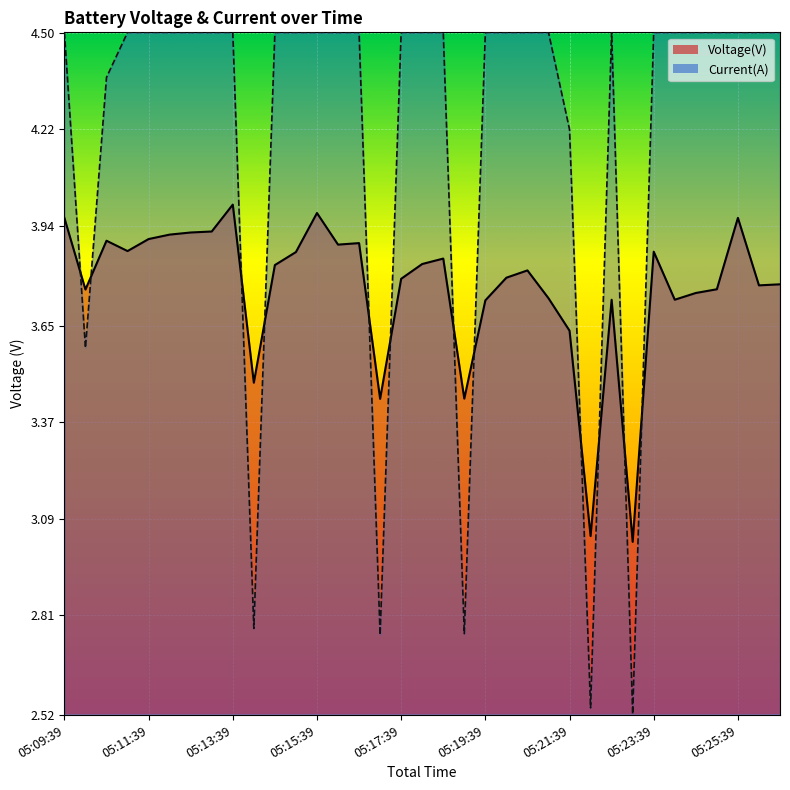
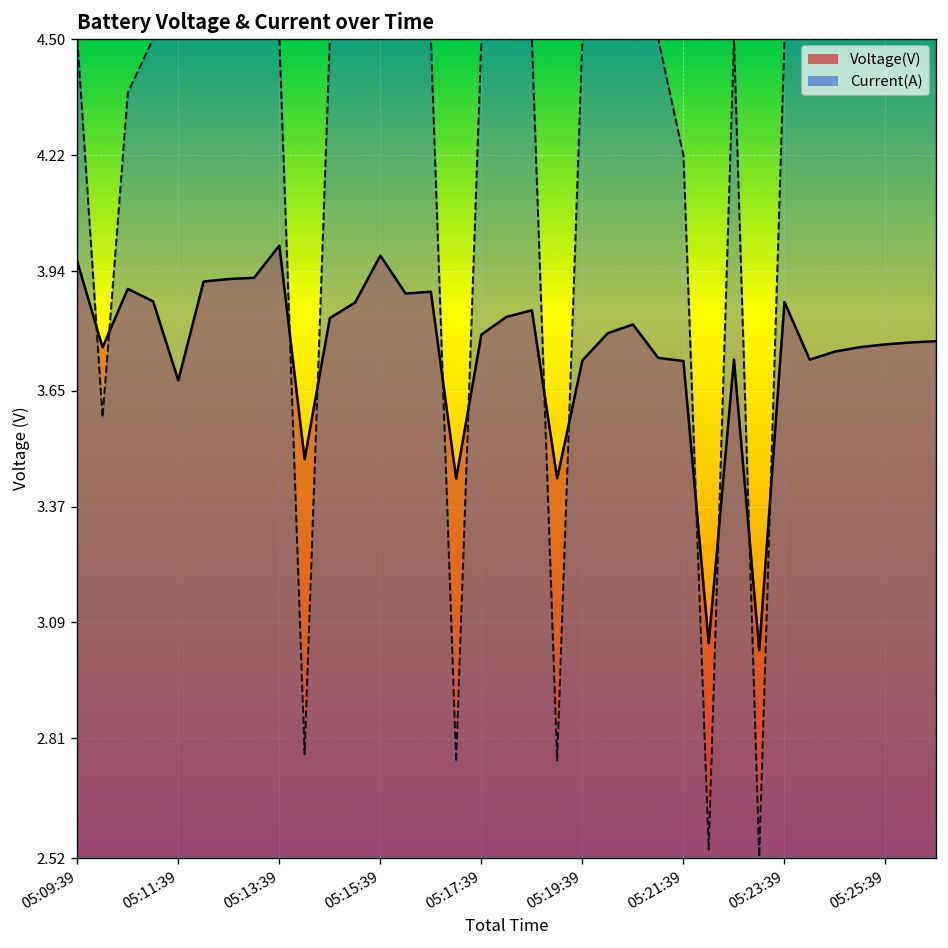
Voltage(V), 05:11:39: 3.90 -> 3.68
Voltage(V), 05:21:39: 3.64 -> 3.72
Voltage(V), 05:25:39: 3.96 -> 3.76
